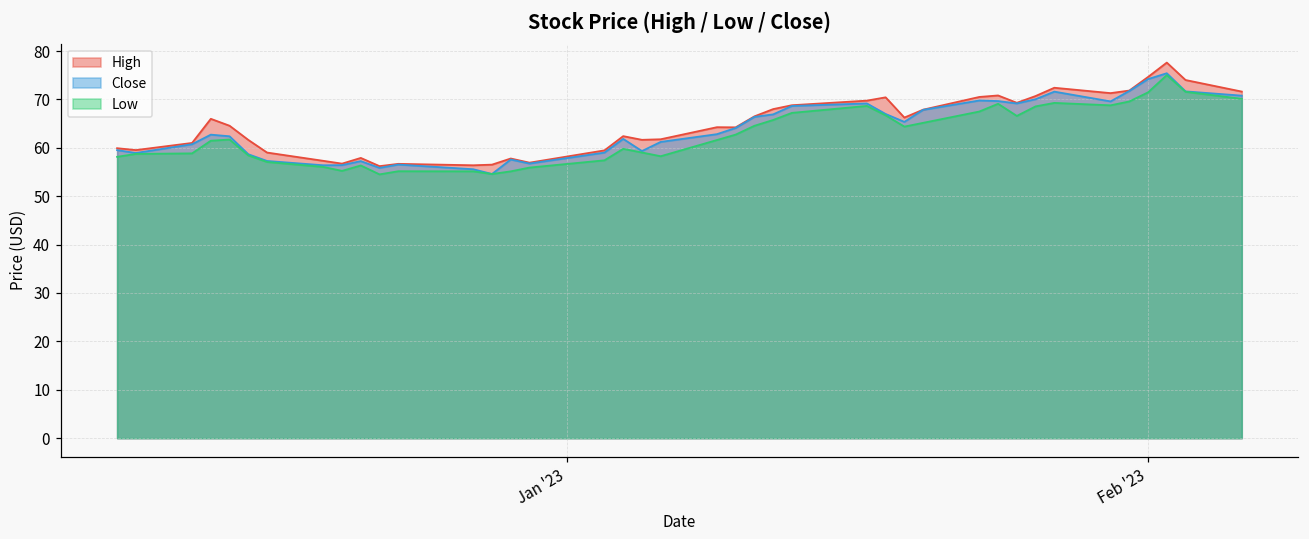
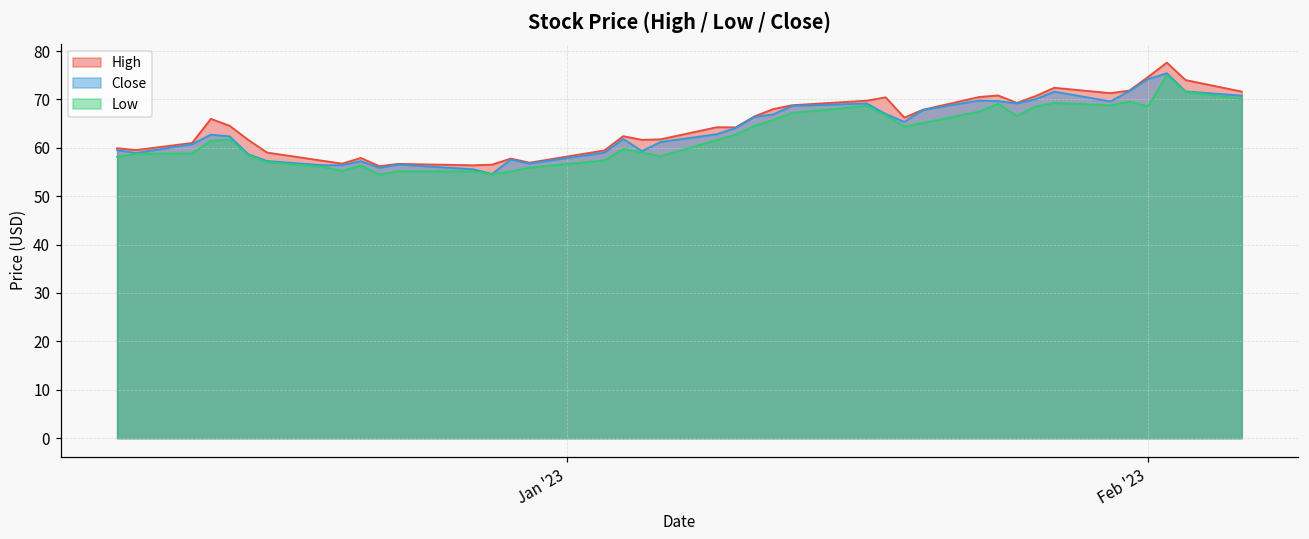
Low, Feb '23: 71 -> 69
